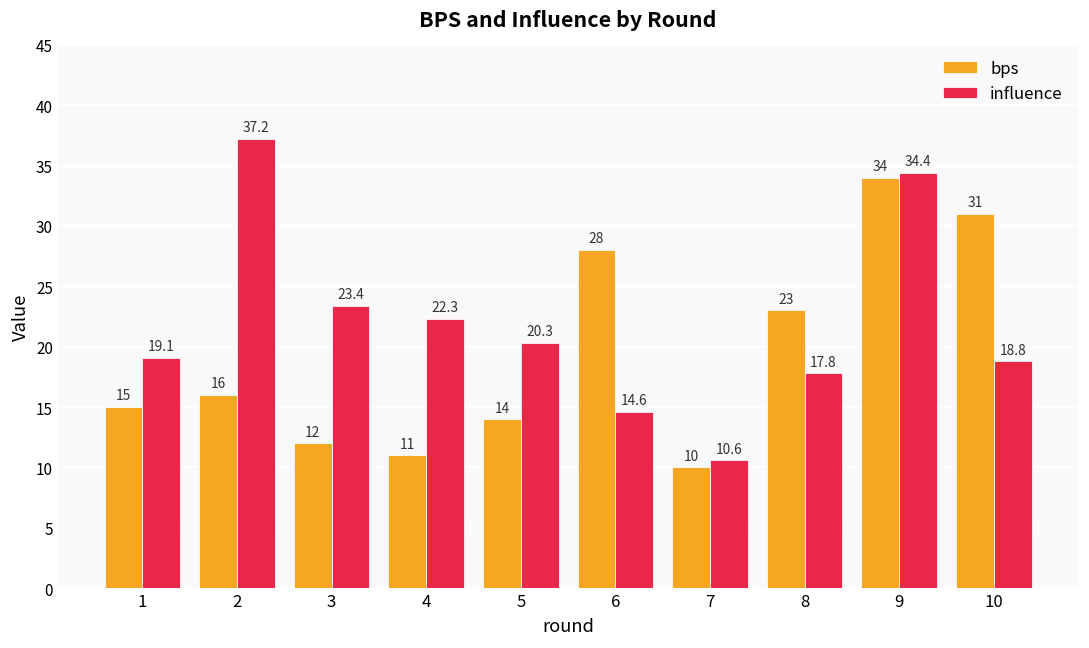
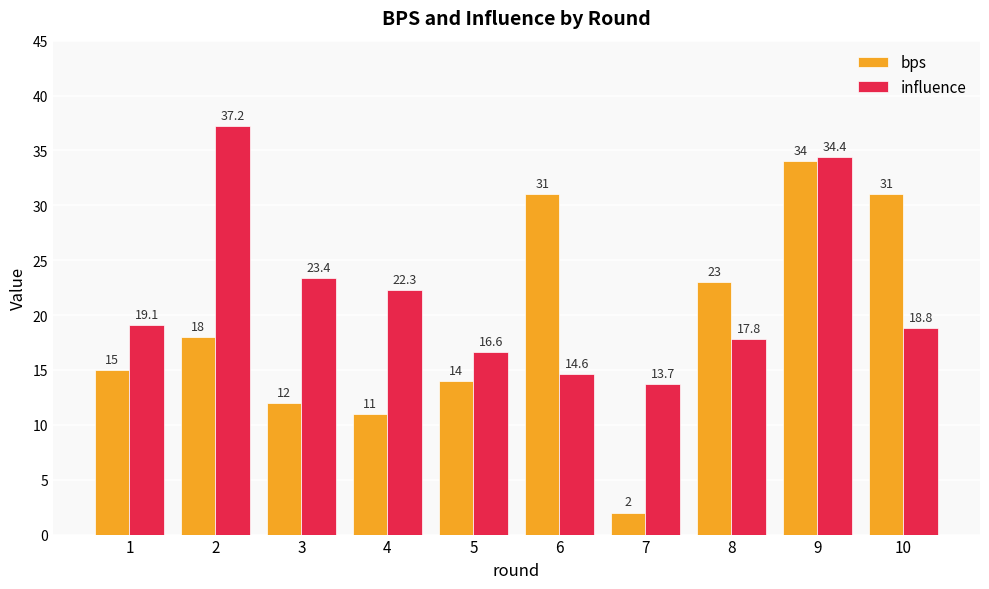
bps, 2: 16 -> 18
influence, 5: 20.3 -> 16.6
bps, 6: 28 -> 31
bps, 7: 10 -> 2
influence, 7: 10.6 -> 13.7
